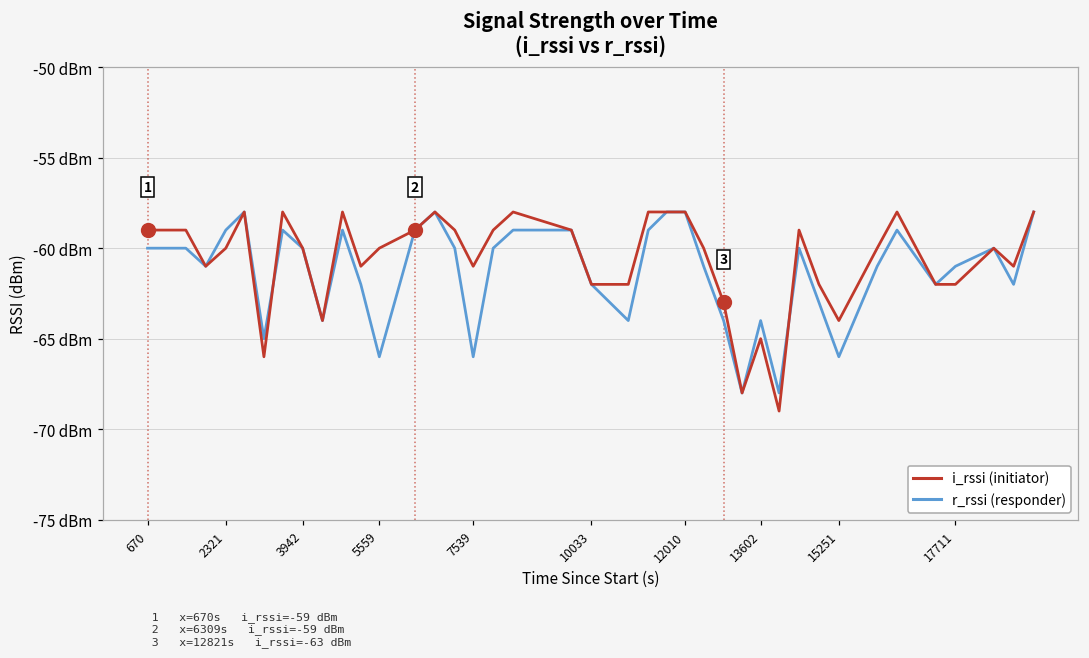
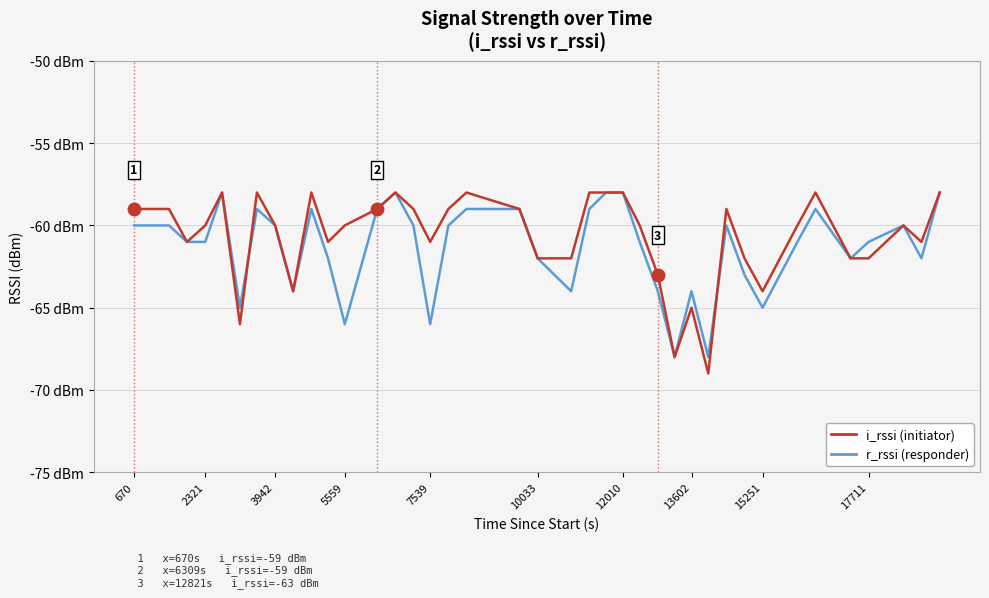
r_rssi (responder), 2321: -59 dBm -> -61 dBm
r_rssi (responder), 15251: -66 dBm -> -65 dBm
